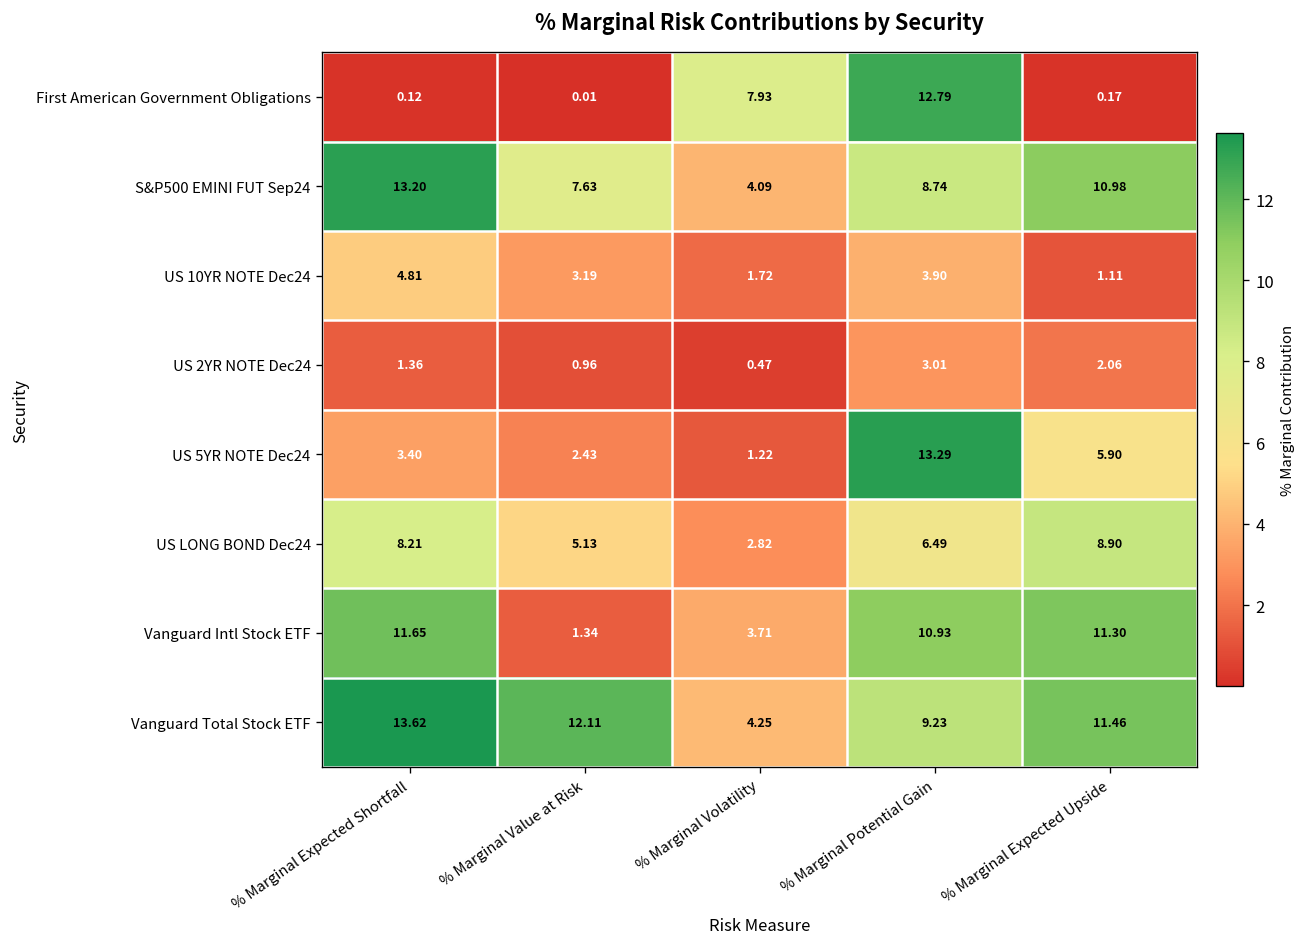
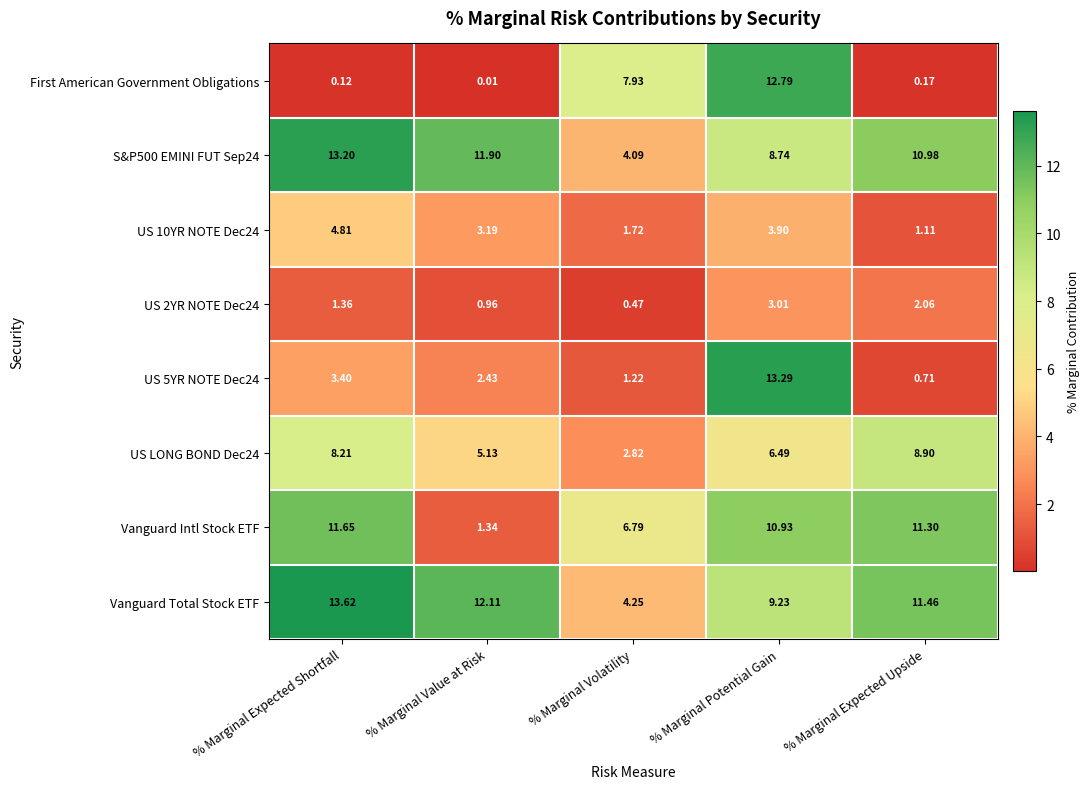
S&P500 EMINI FUT Sep24, % Marginal Value at Risk: 7.63 -> 11.90
US 5YR NOTE Dec24, % Marginal Expected Upside: 5.90 -> 0.71
Vanguard Intl Stock ETF, % Marginal Volatility: 3.71 -> 6.79
